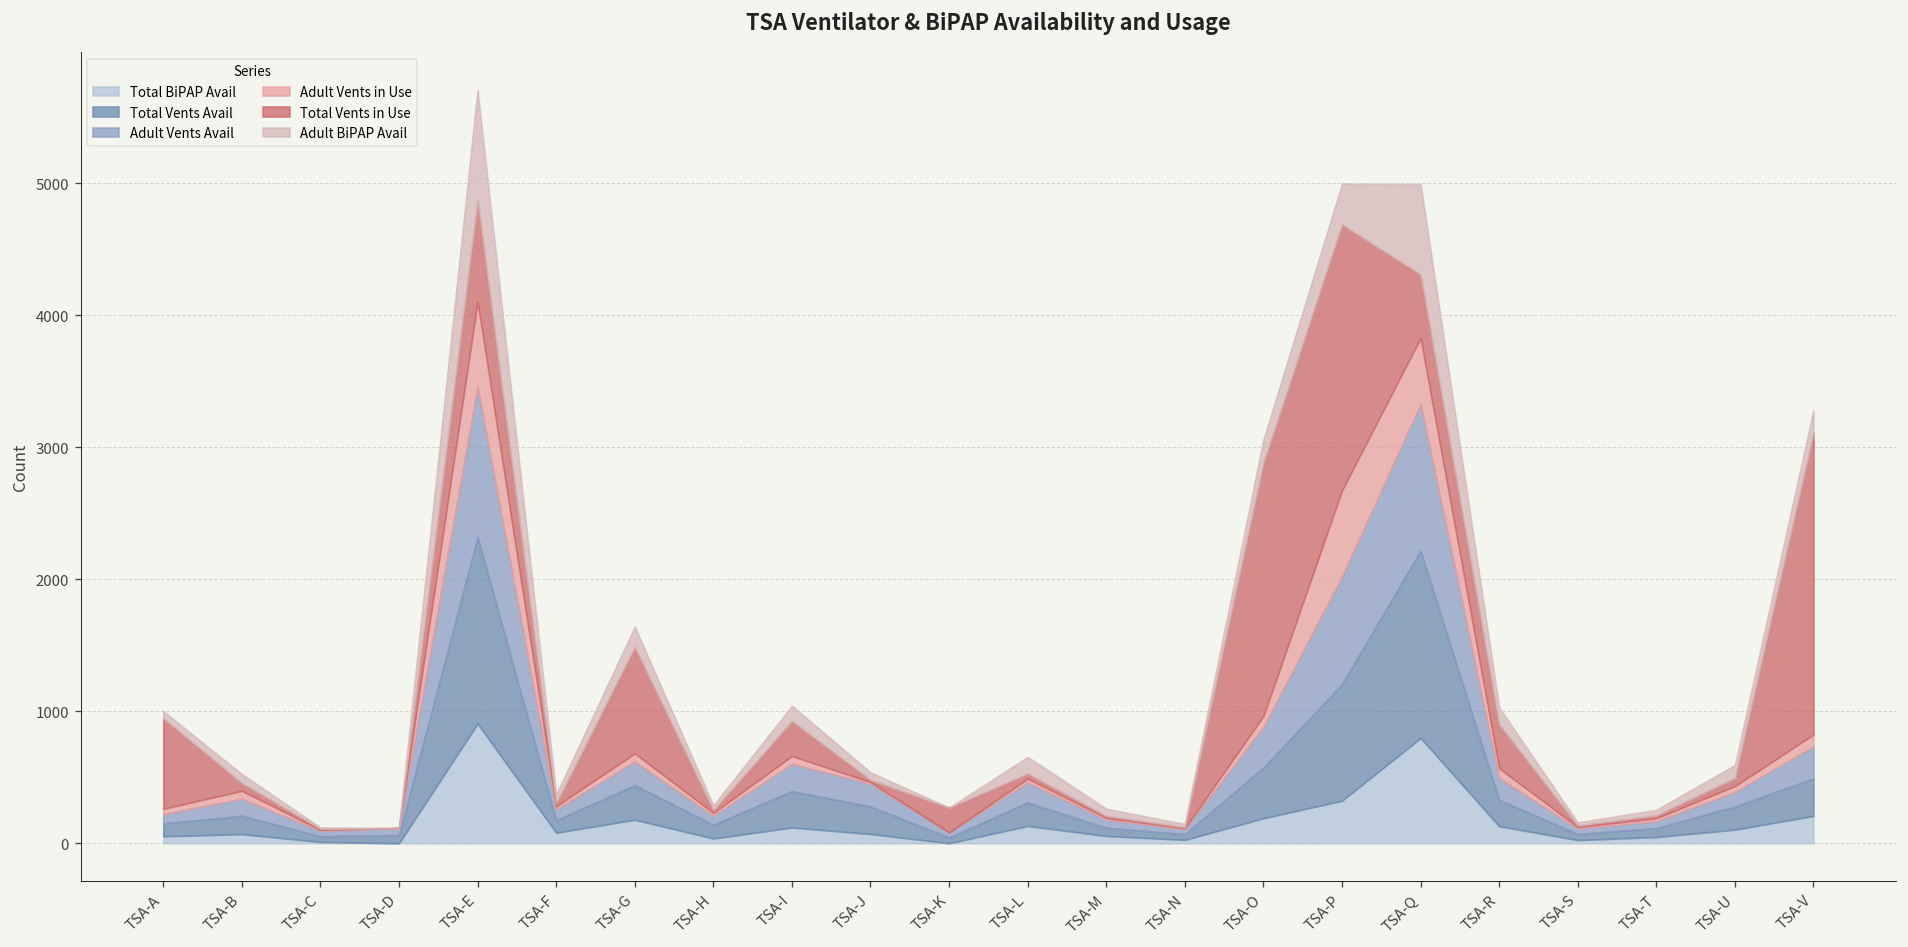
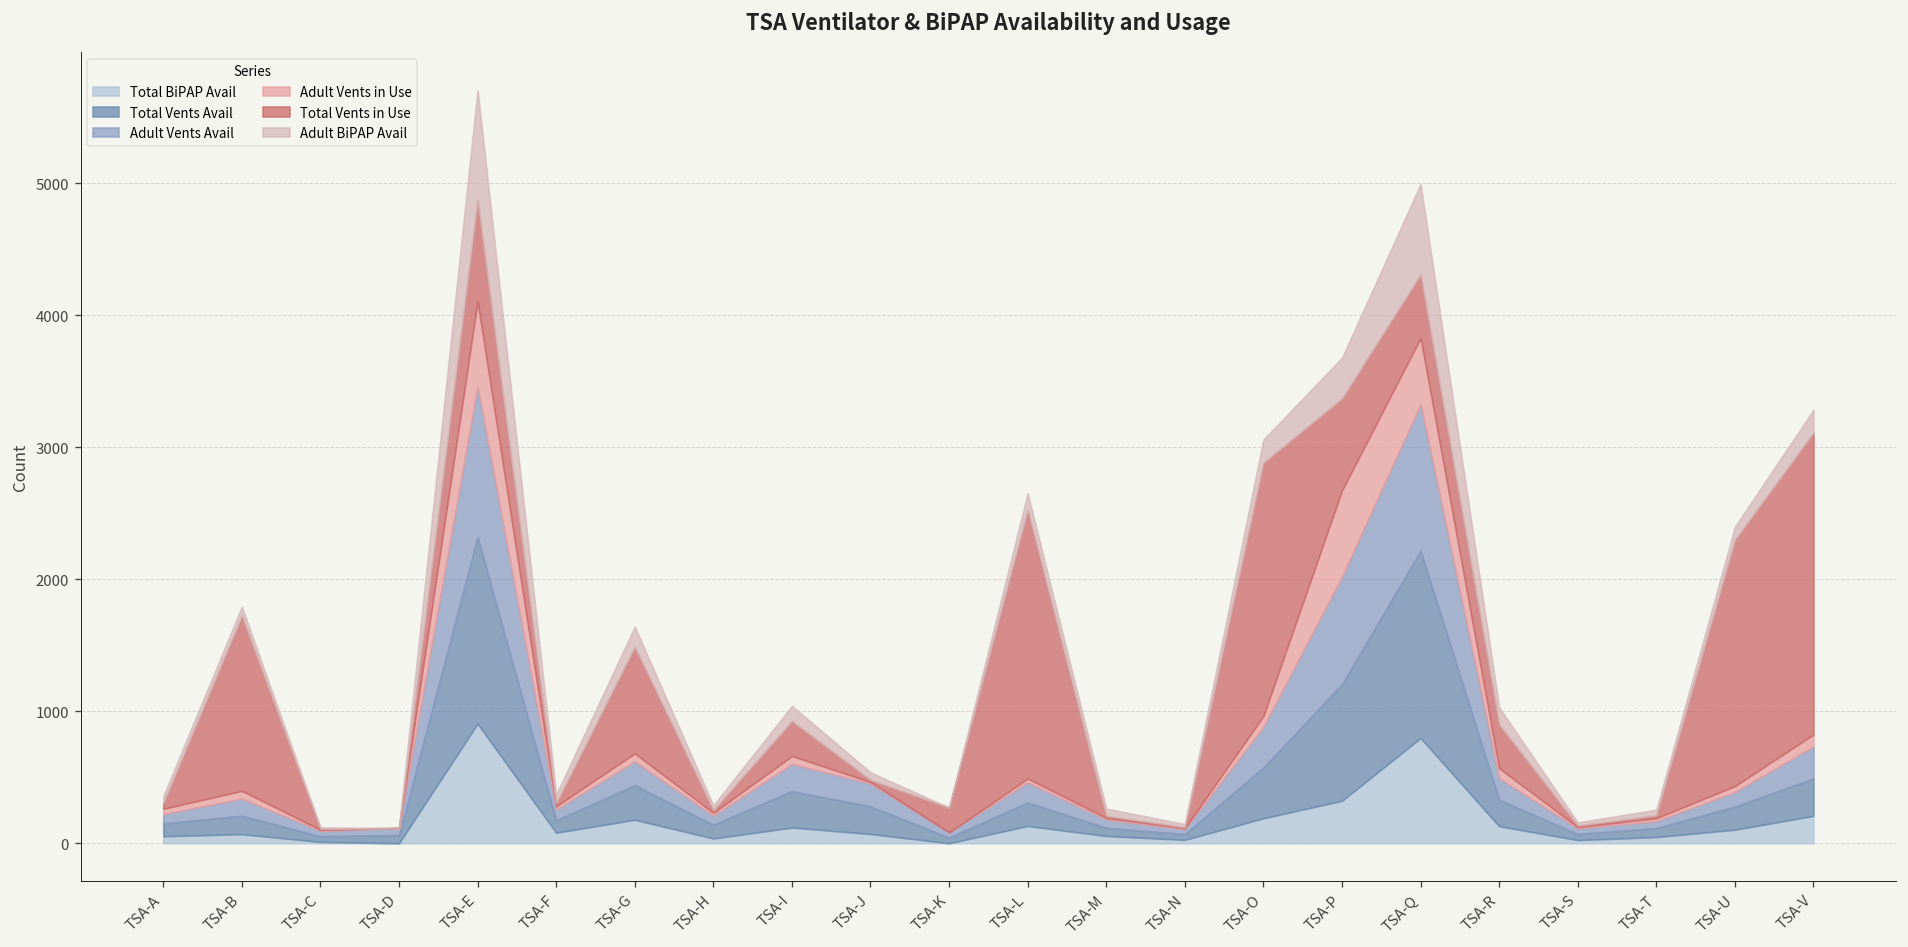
Total Vents in Use, TSA-A: 690 -> 40
Total Vents in Use, TSA-B: 60 -> 1330
Total Vents in Use, TSA-L: 40 -> 2040
Total Vents in Use, TSA-P: 2010 -> 700
Total Vents in Use, TSA-U: 60 -> 1870
